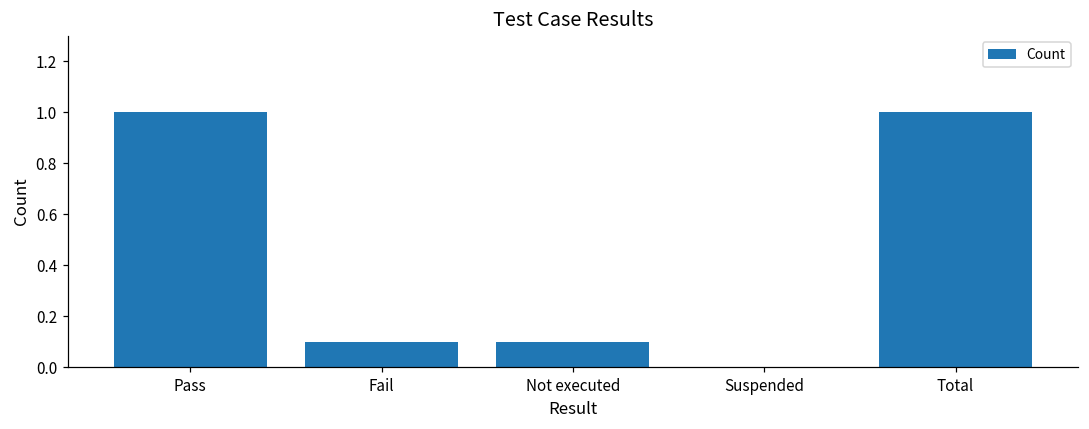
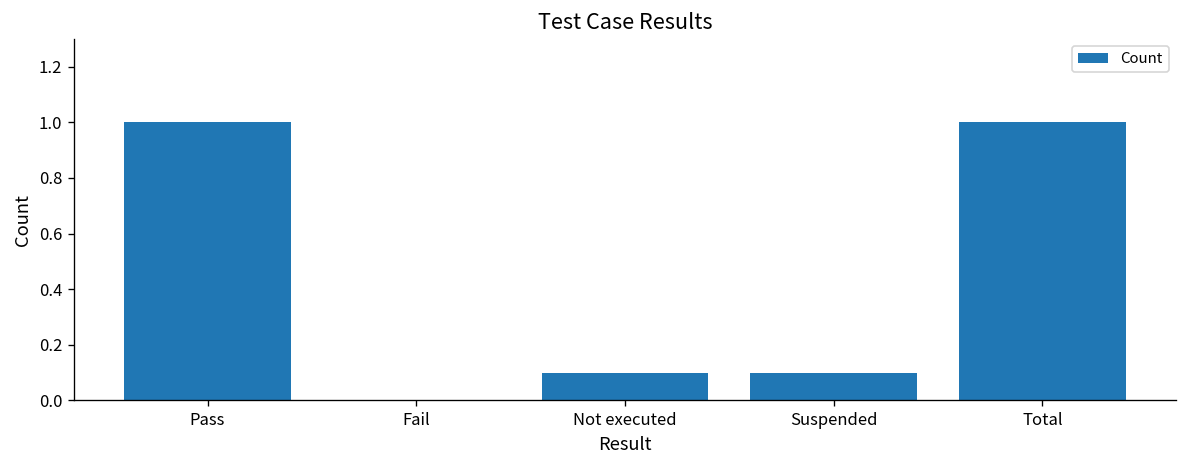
Fail: 0.1 -> 0.0
Suspended: 0.0 -> 0.1
